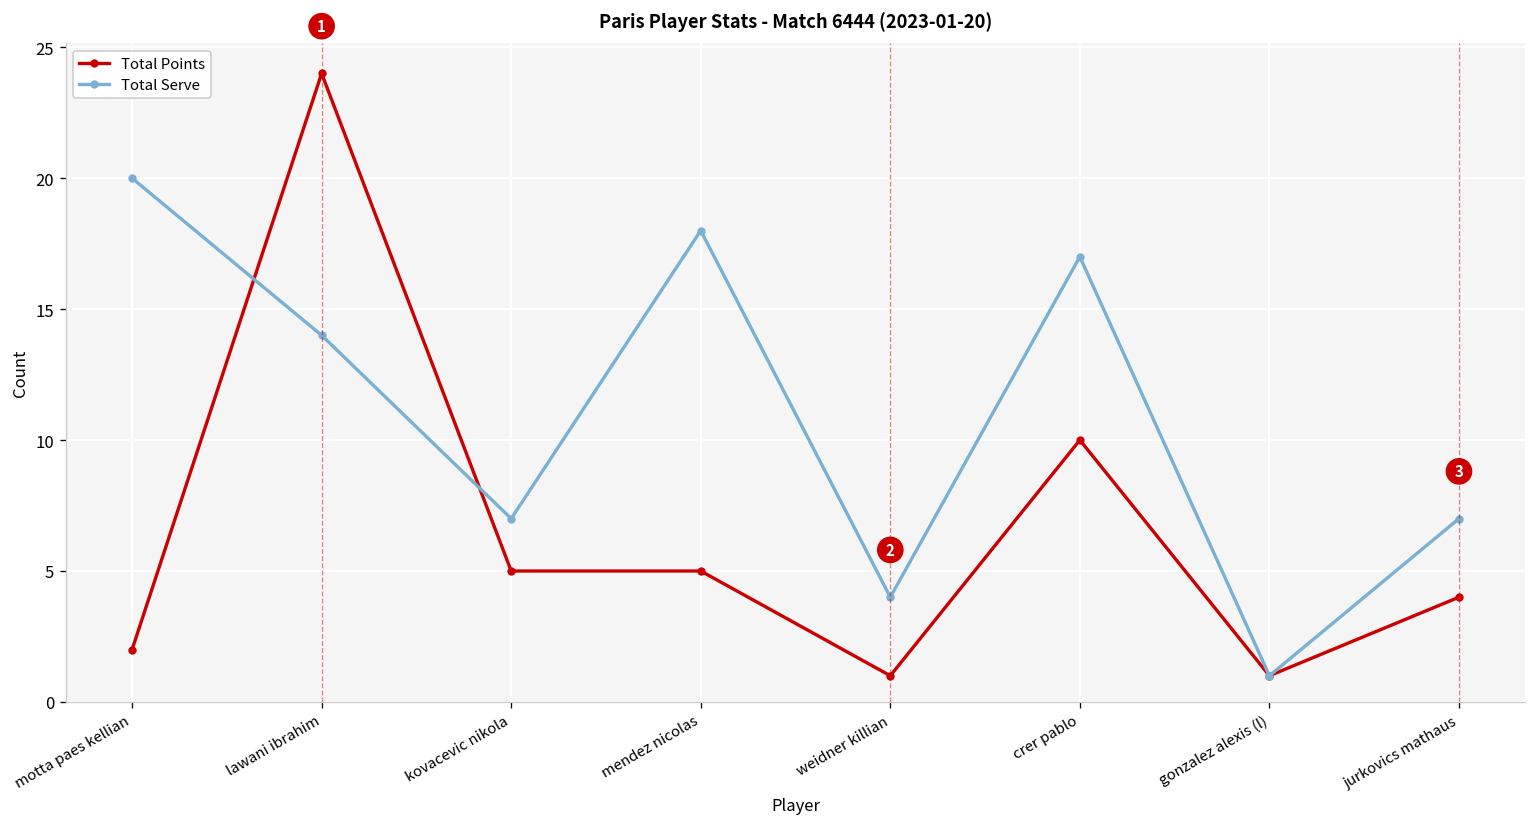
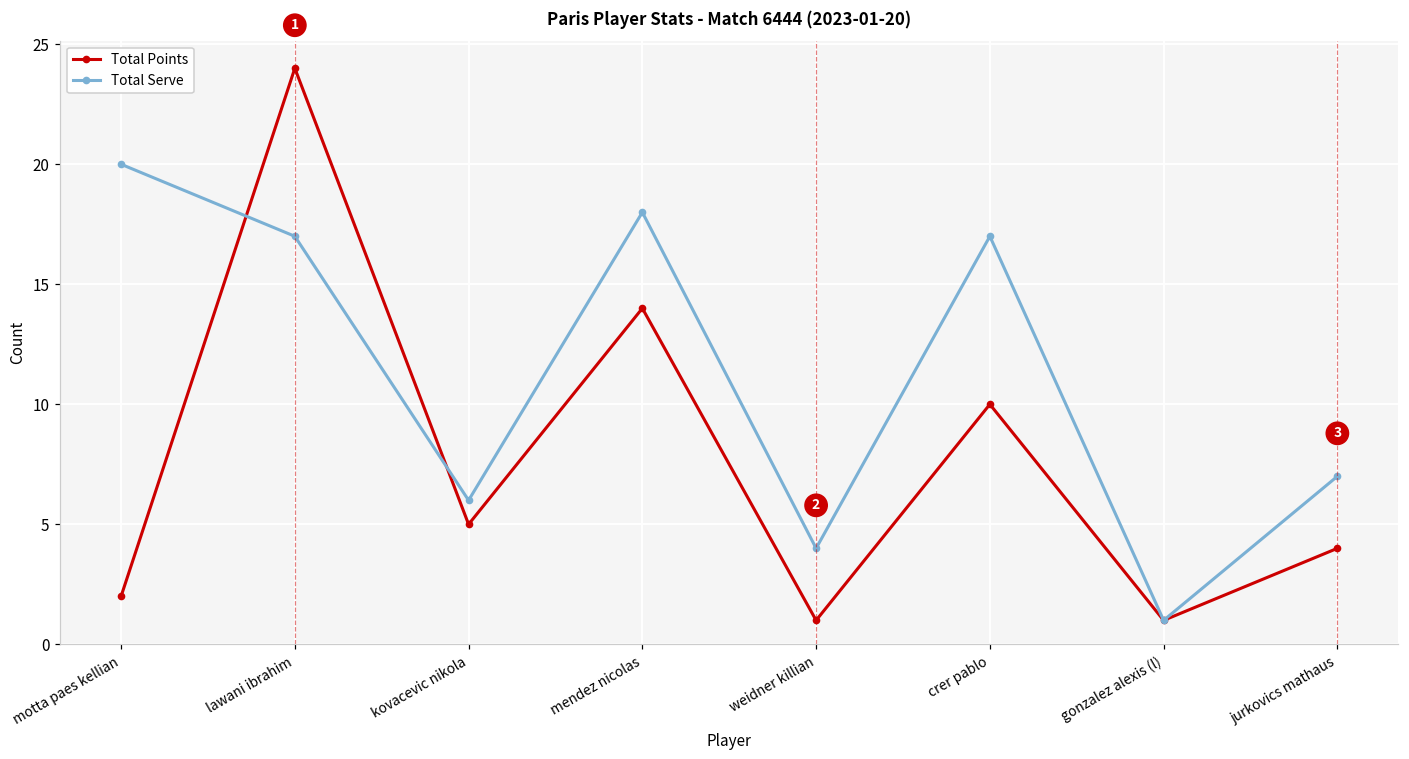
Total Serve, lawani ibrahim: 14 -> 17
Total Serve, kovacevic nikola: 7 -> 6
Total Points, mendez nicolas: 5 -> 14
